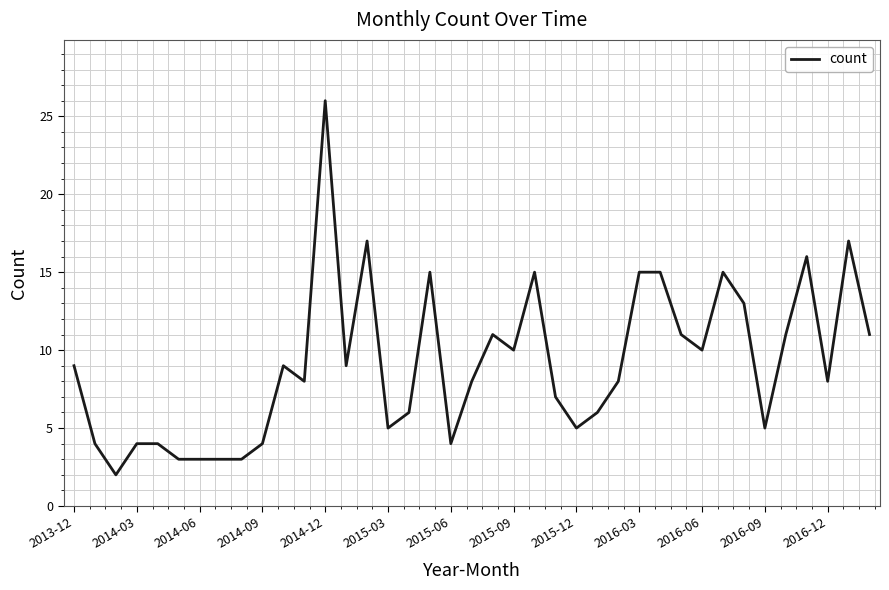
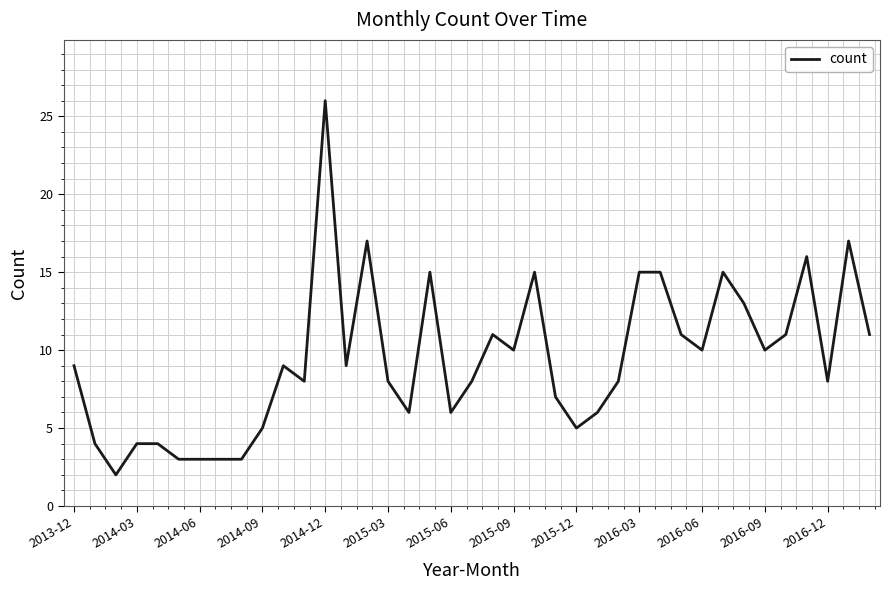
2014-09: 4 -> 5
2015-03: 5 -> 8
2015-06: 4 -> 6
2016-09: 5 -> 10
